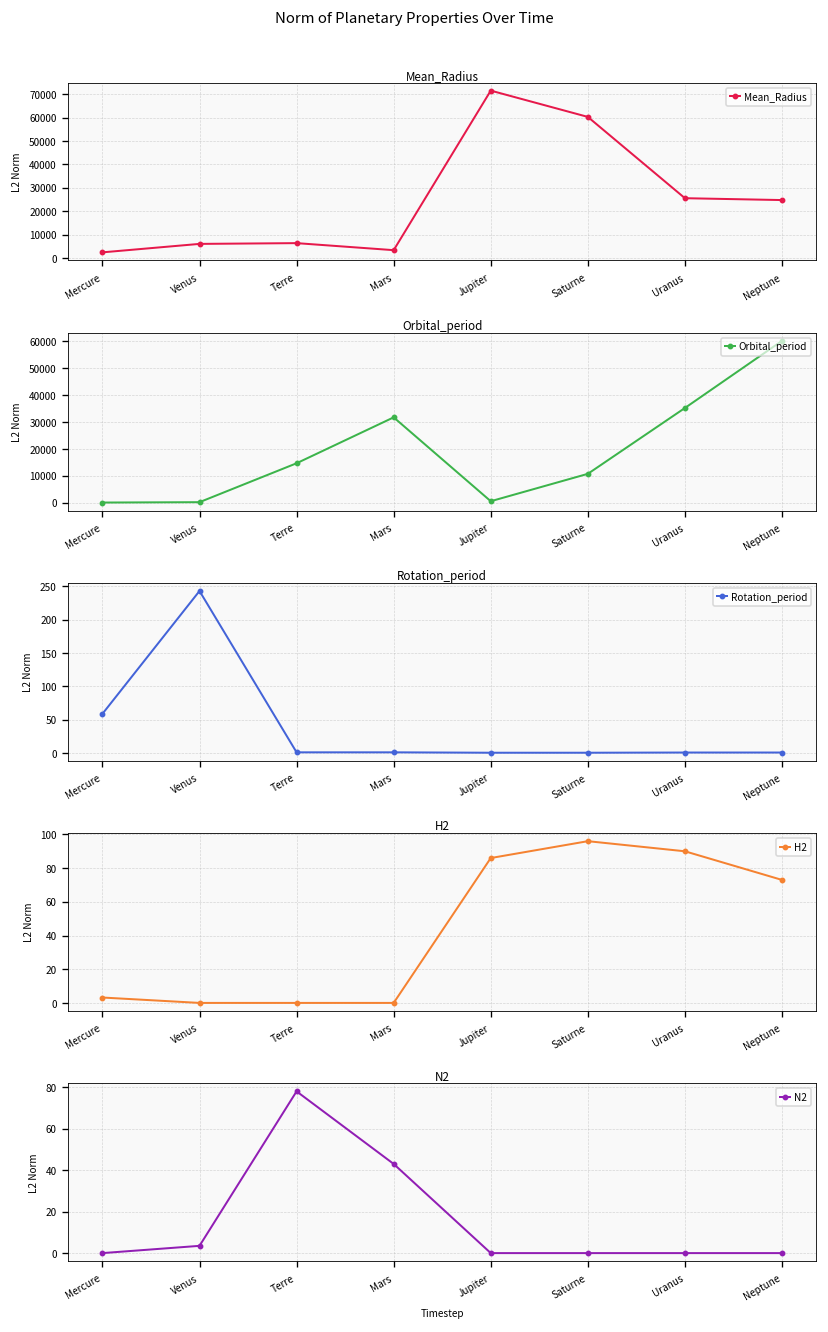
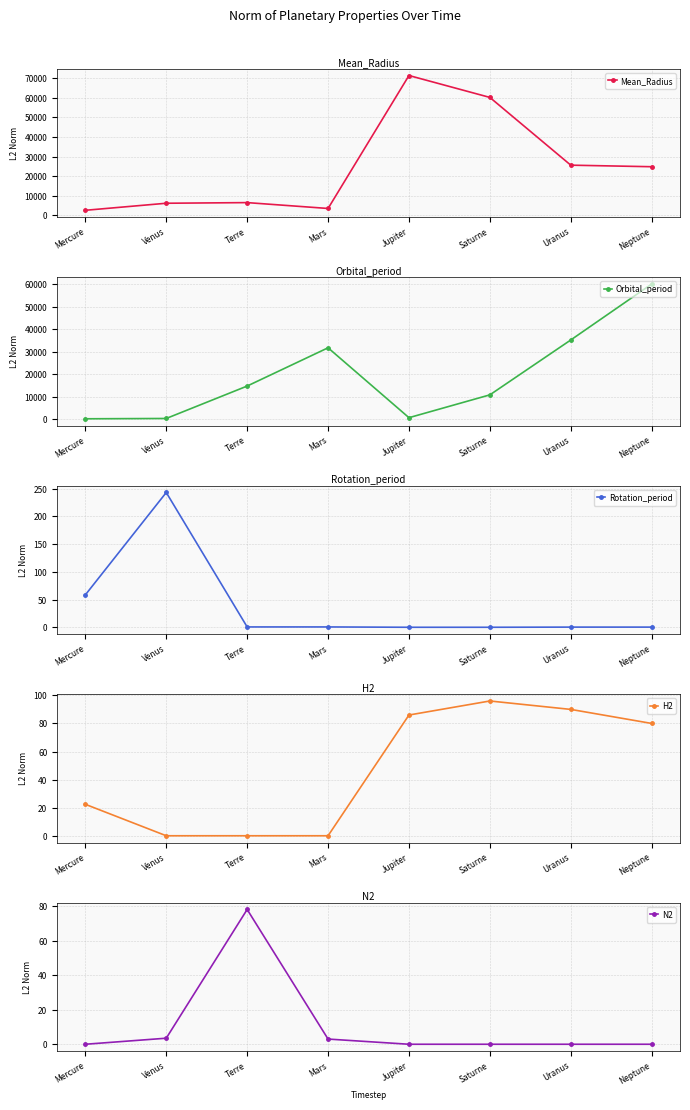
H2, Mercure: 3 -> 22
H2, Neptune: 73 -> 80
N2, Mars: 43 -> 3
